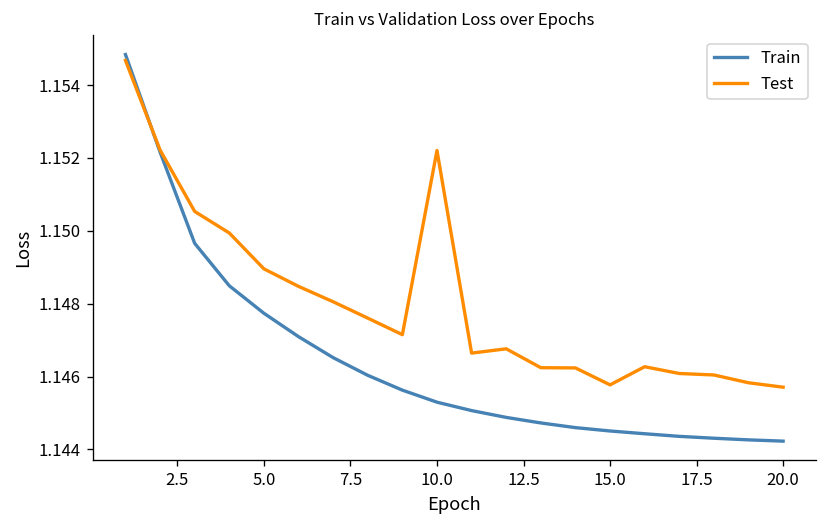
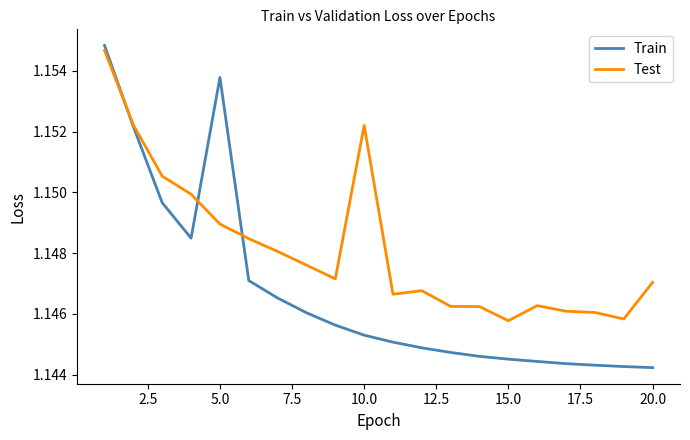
Train, 5.0: 1.1477 -> 1.1538
Test, 20.0: 1.1457 -> 1.1470
